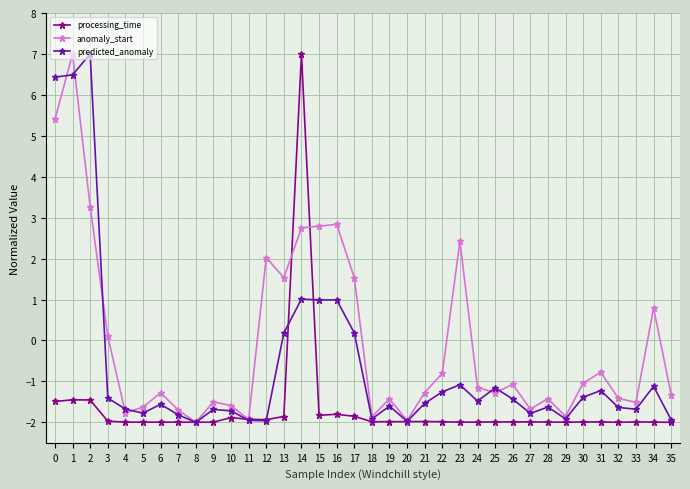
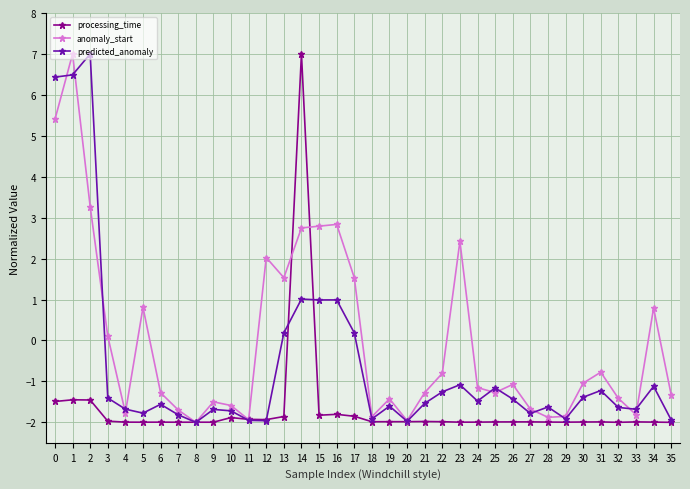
anomaly_start, 5: -1.6 -> 0.8
anomaly_start, 28: -1.4 -> -1.9
anomaly_start, 33: -1.5 -> -1.8
